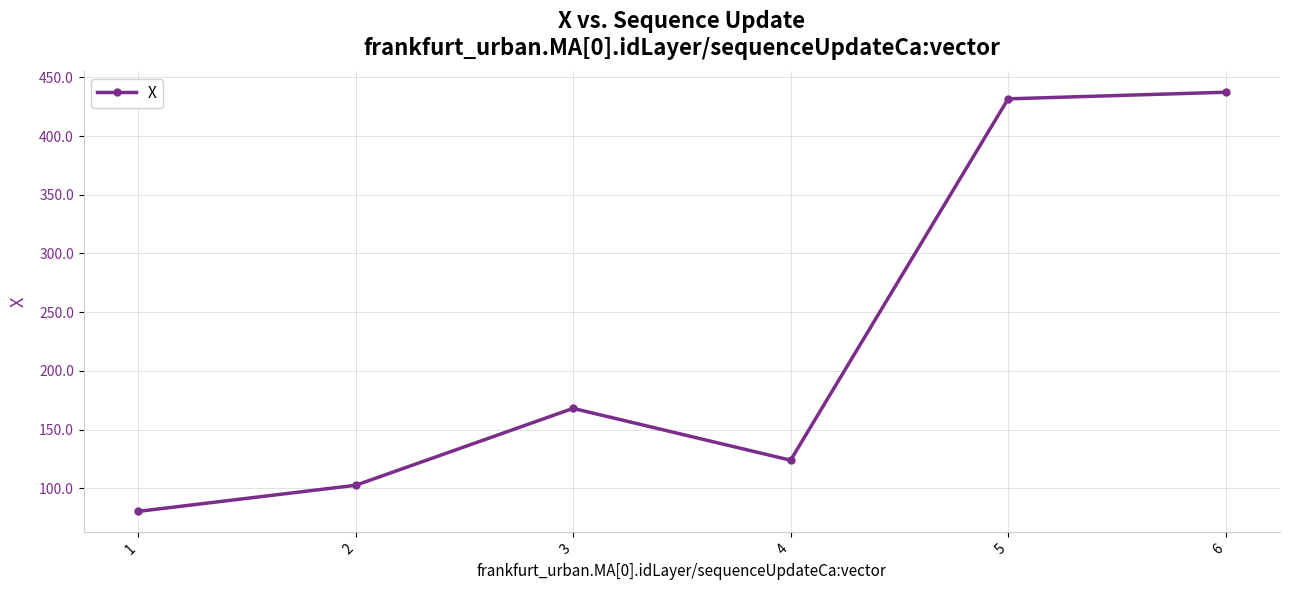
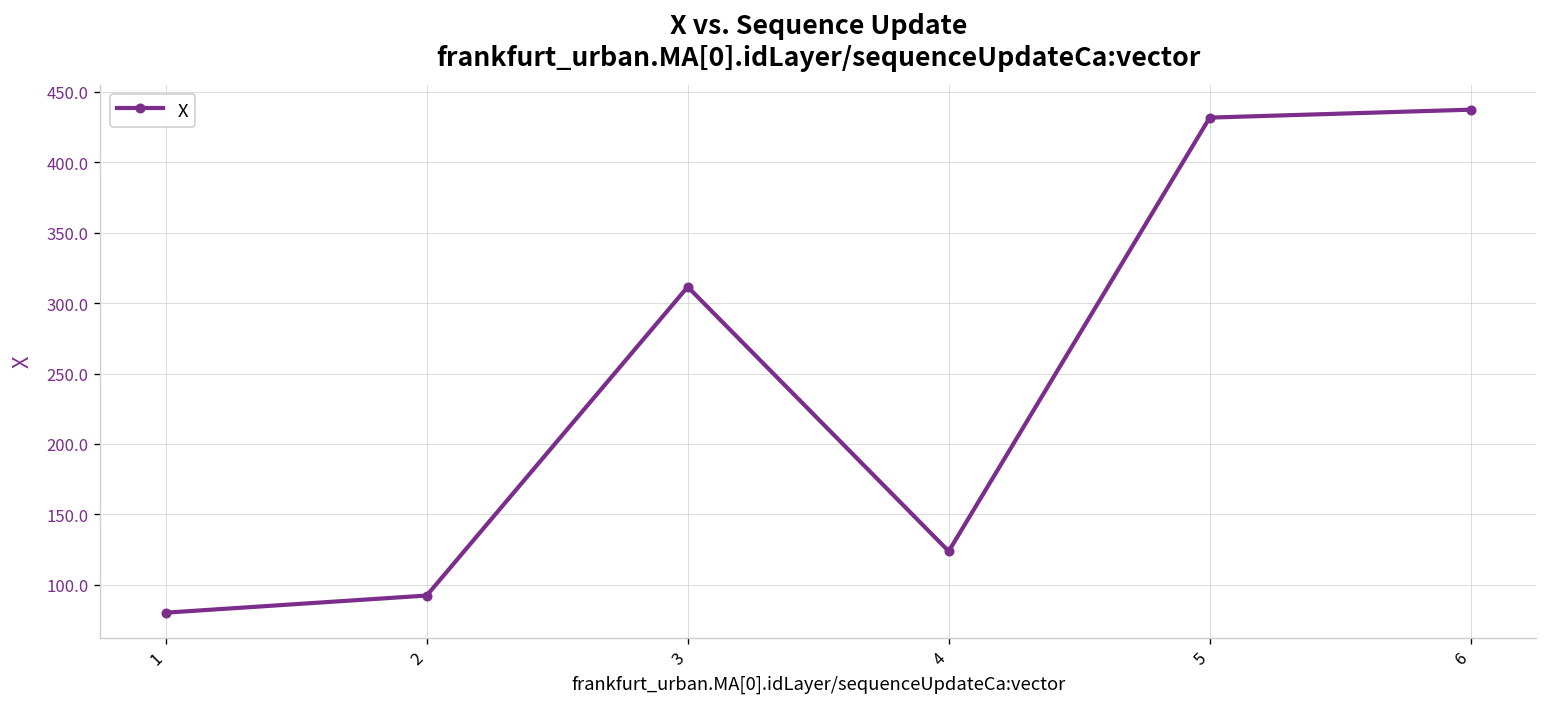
2: 102 -> 92
3: 168 -> 312
